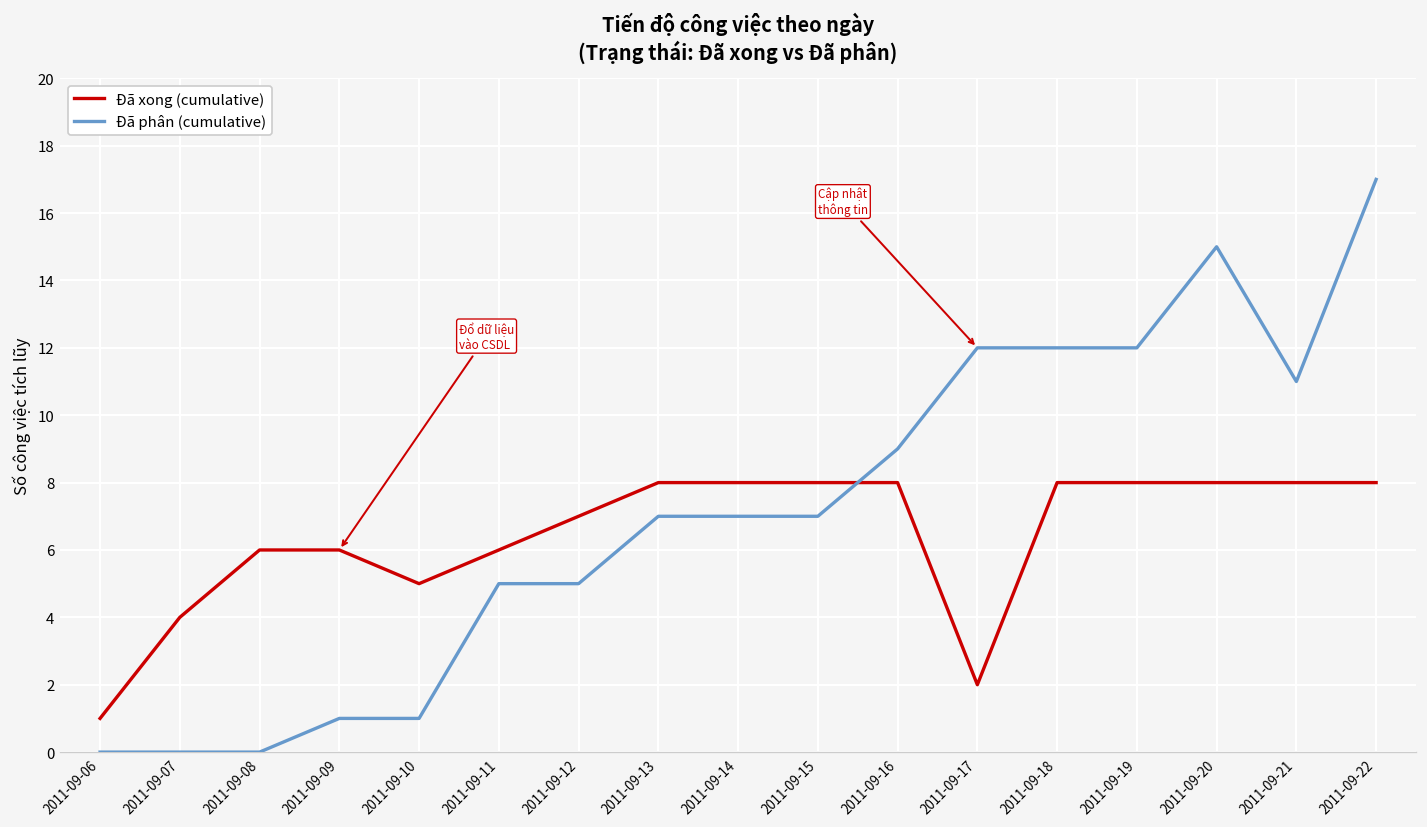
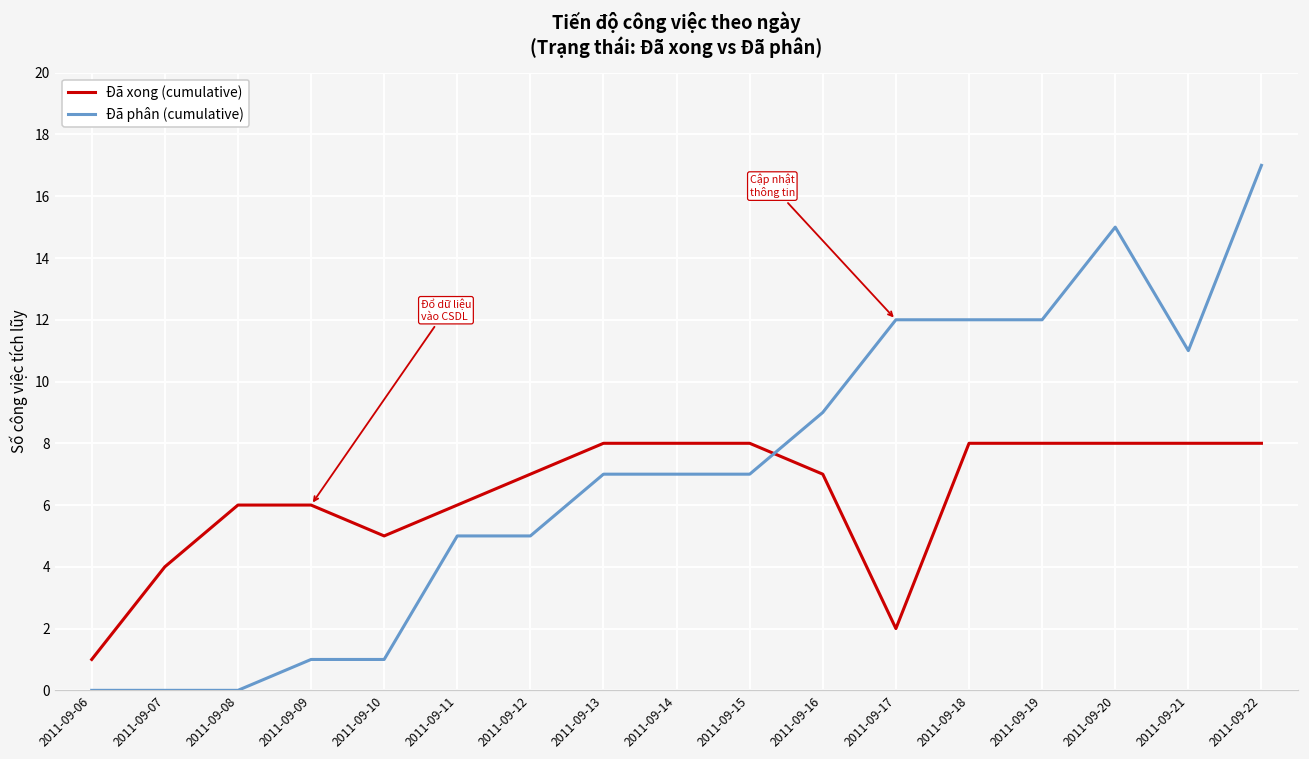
Đã xong (cumulative), 2011-09-16: 8 -> 7
